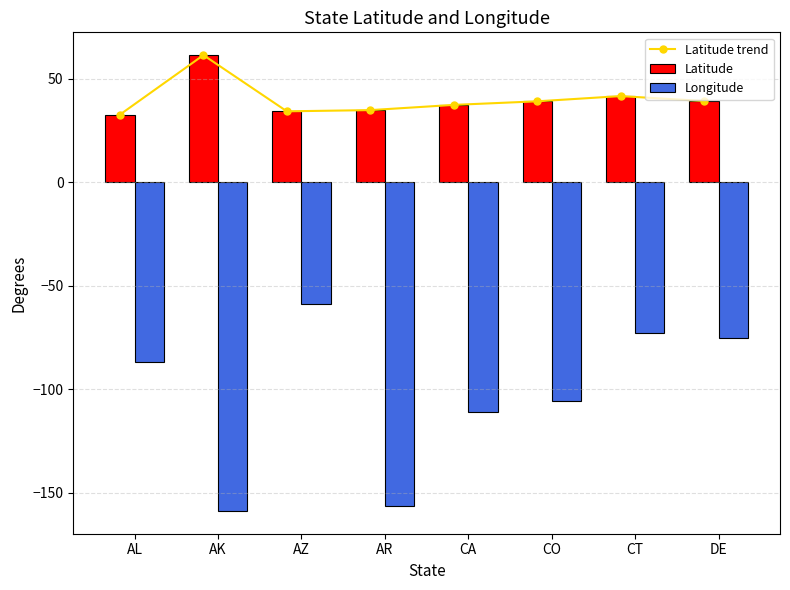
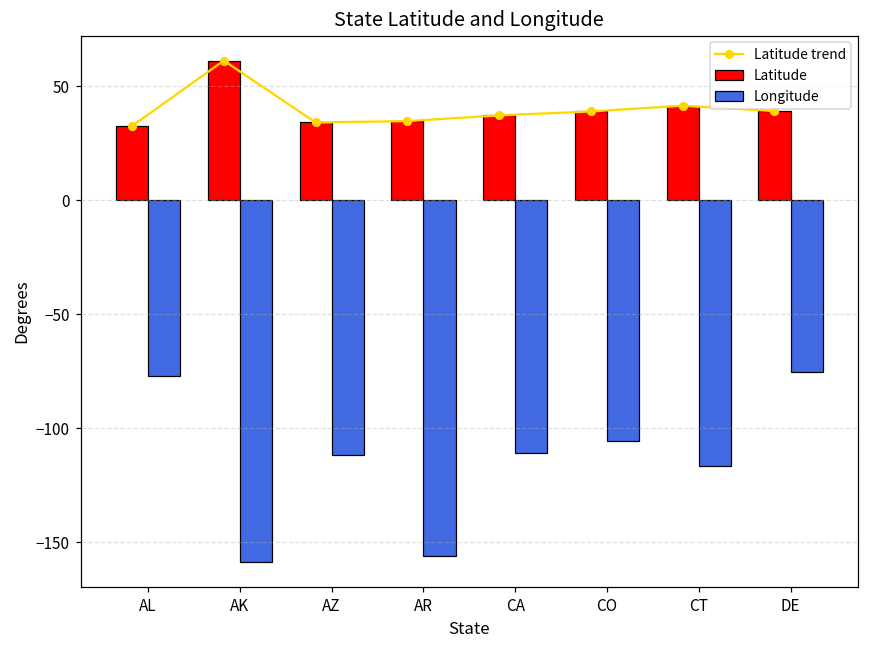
Longitude, AL: -87 -> -77
Longitude, AZ: -59 -> -112
Longitude, CT: -73 -> -117
